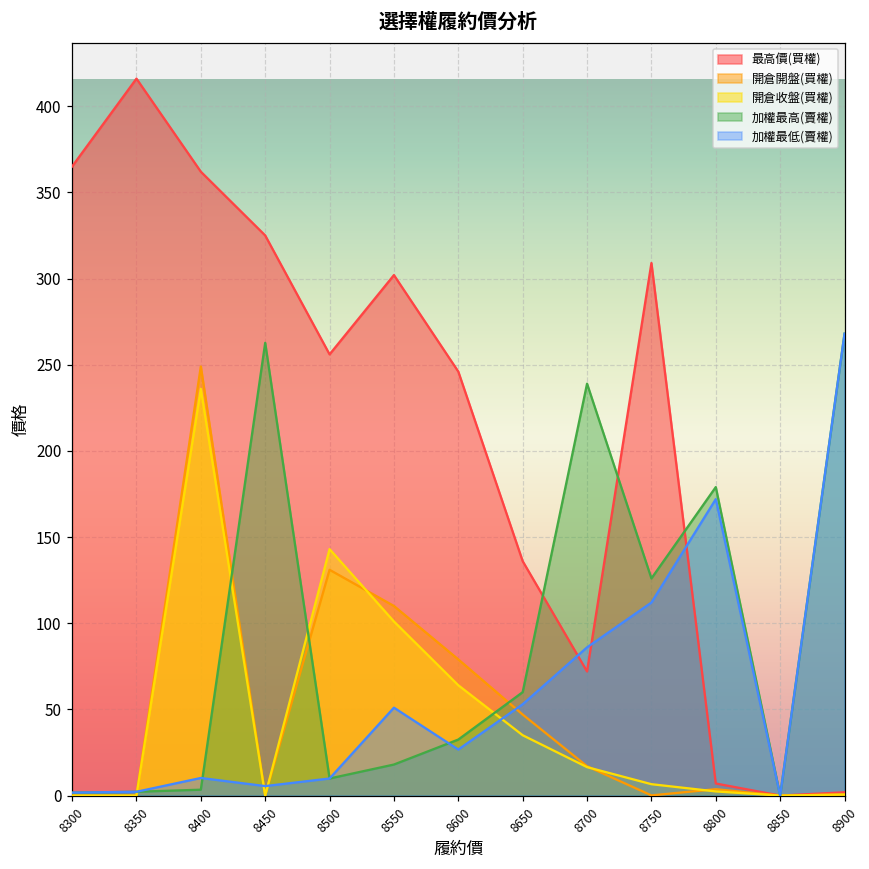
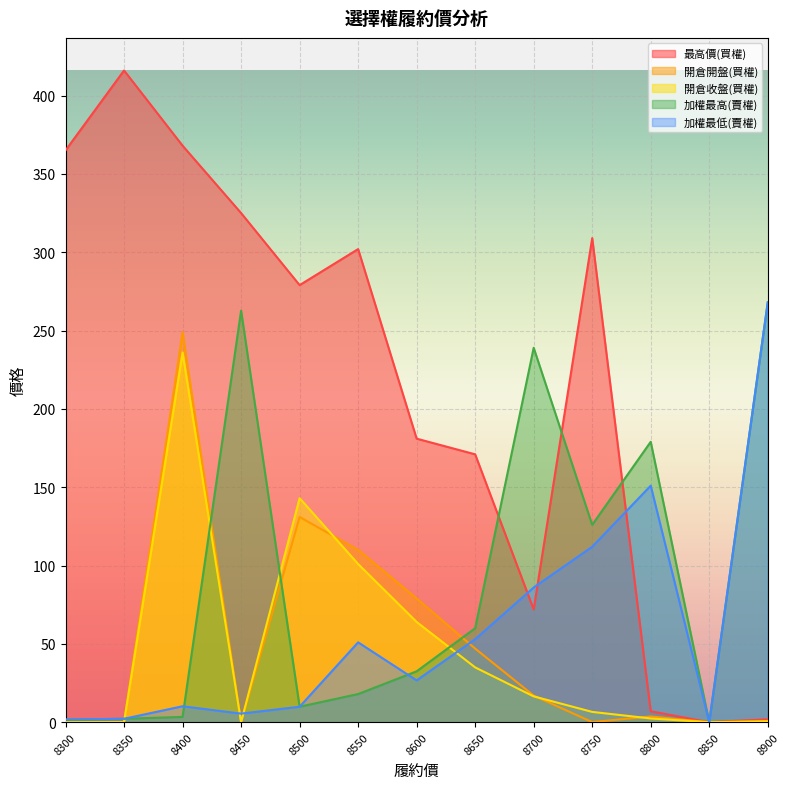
最高價(買權), 8400: 362 -> 368
最高價(買權), 8500: 256 -> 279
最高價(買權), 8600: 246 -> 181
最高價(買權), 8650: 136 -> 171
加權最低(賣權), 8800: 172 -> 151
